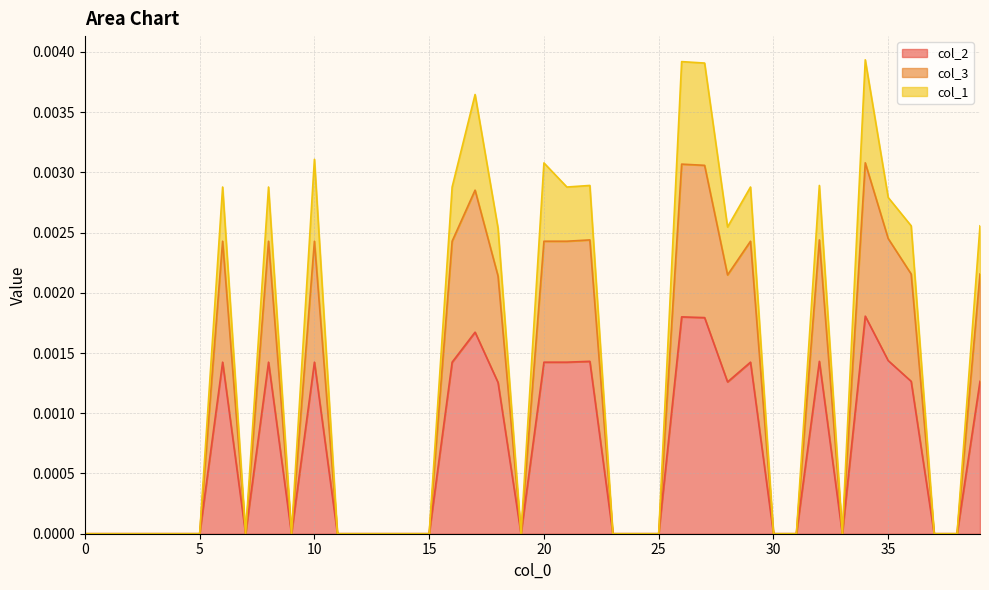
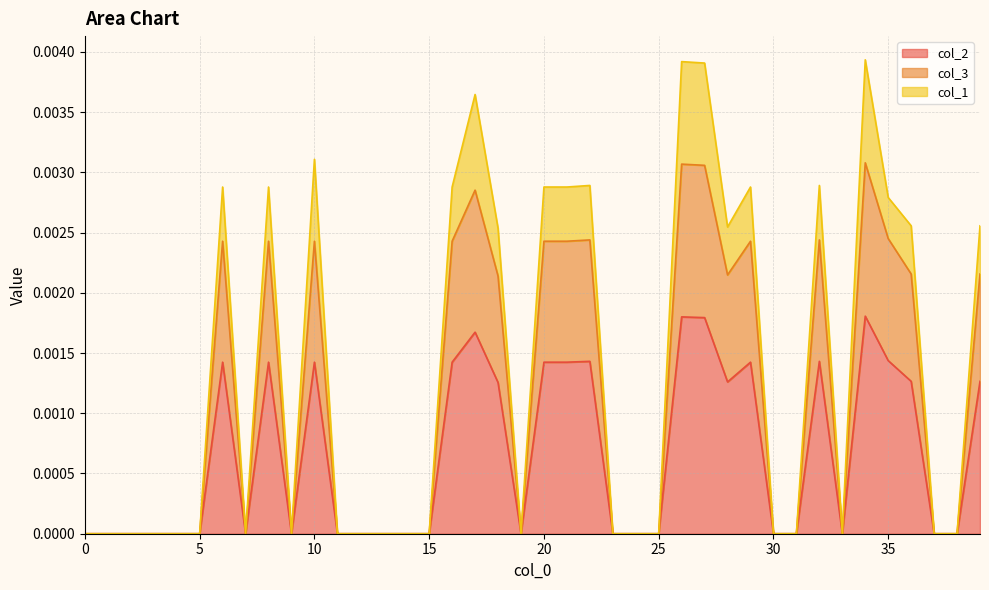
col_1, 20: 0.00065 -> 0.00045
